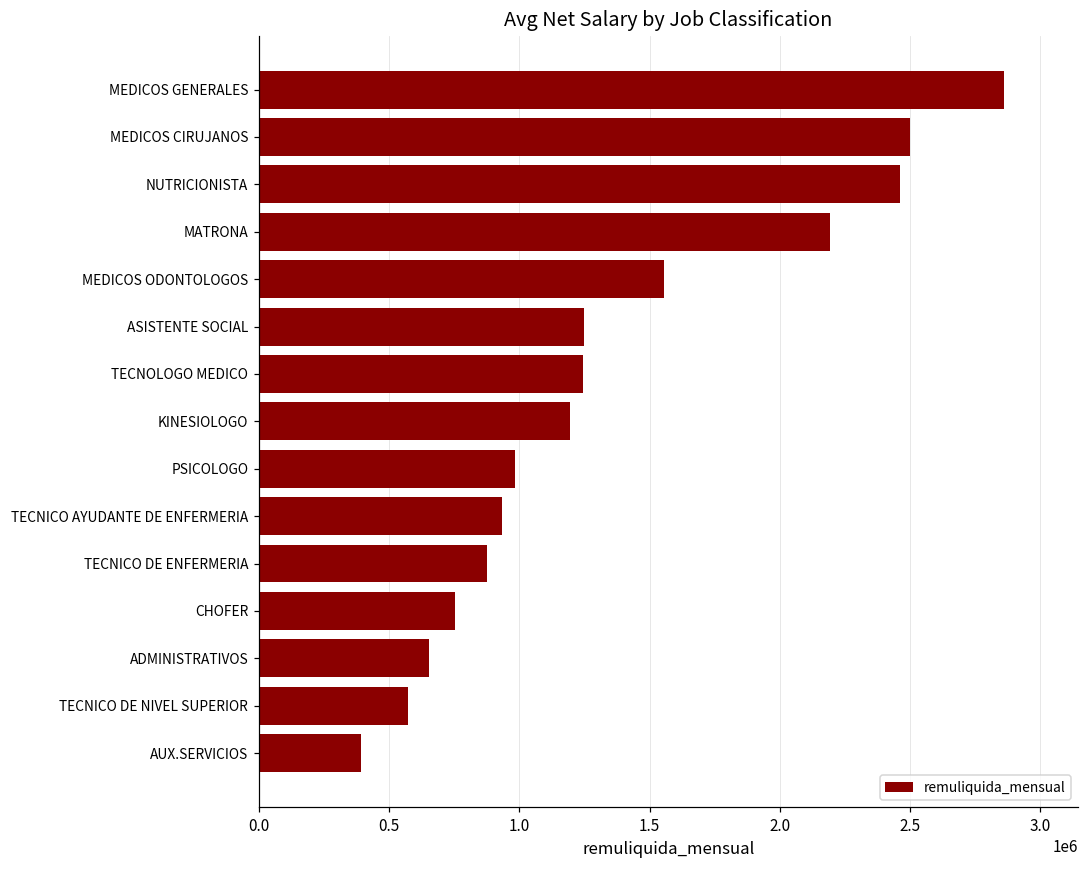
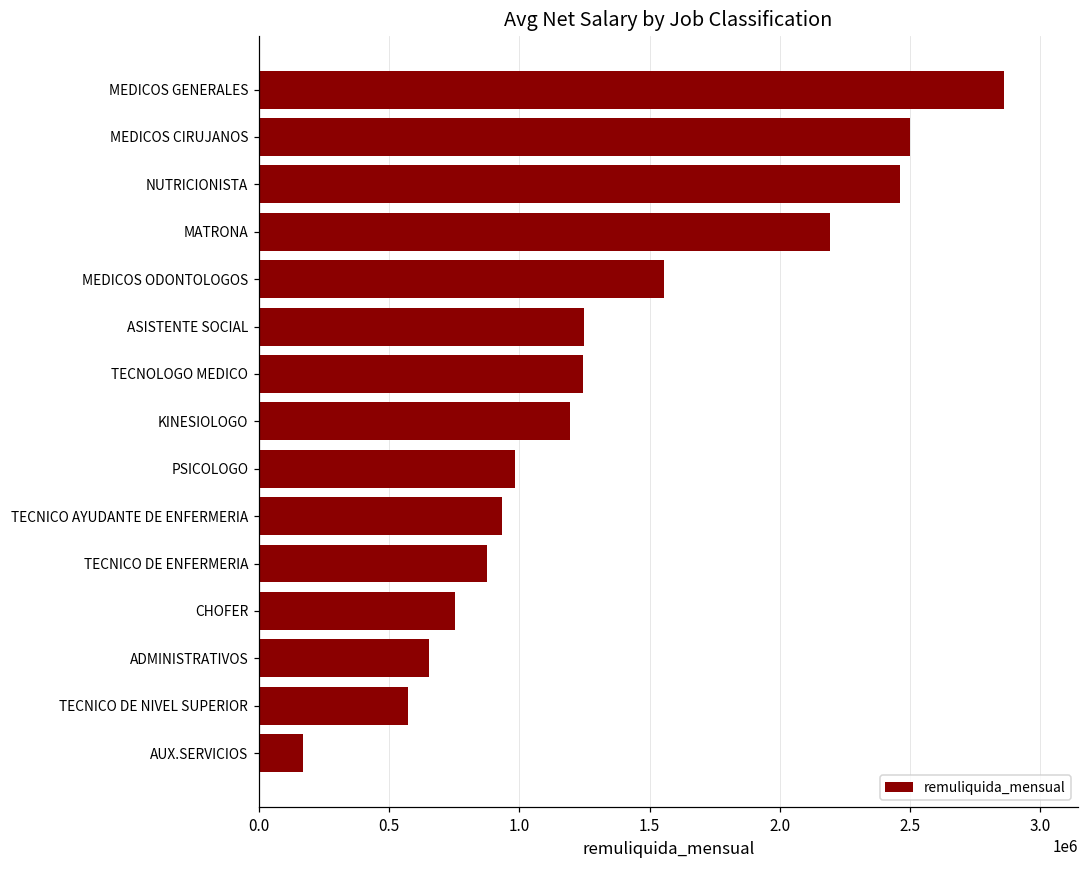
AUX.SERVICIOS: 390000 -> 170000
